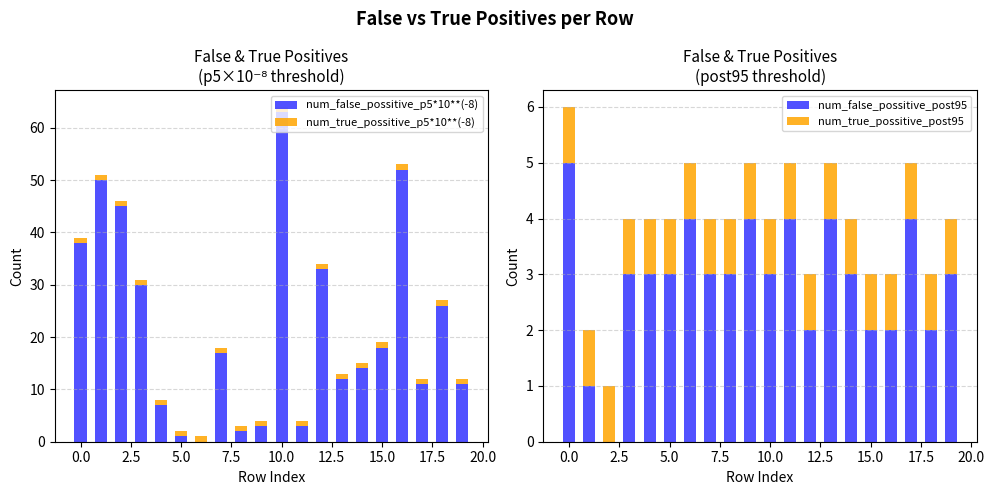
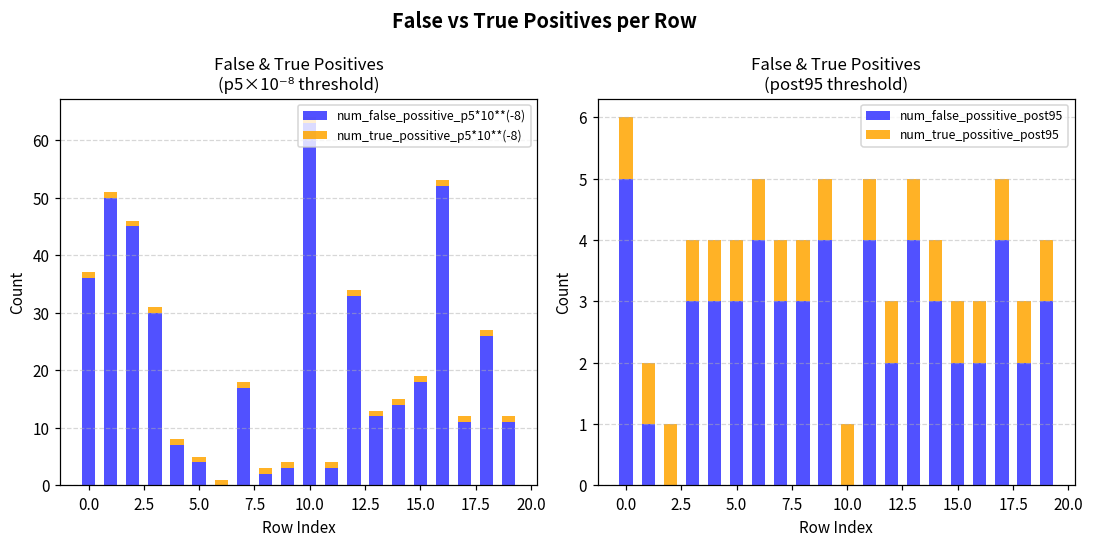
False & True Positives (p5×10⁻⁸ threshold), num_false_possitive_p5*10**(-8), 0.0: 38 -> 36
False & True Positives (p5×10⁻⁸ threshold), num_false_possitive_p5*10**(-8), 5.0: 1 -> 4
False & True Positives (post95 threshold), num_false_possitive_post95, 10.0: 3 -> 0
